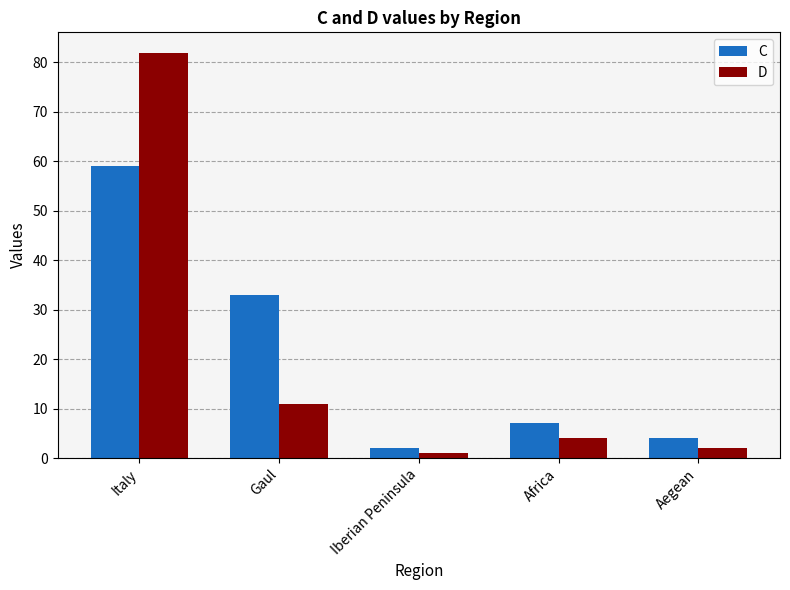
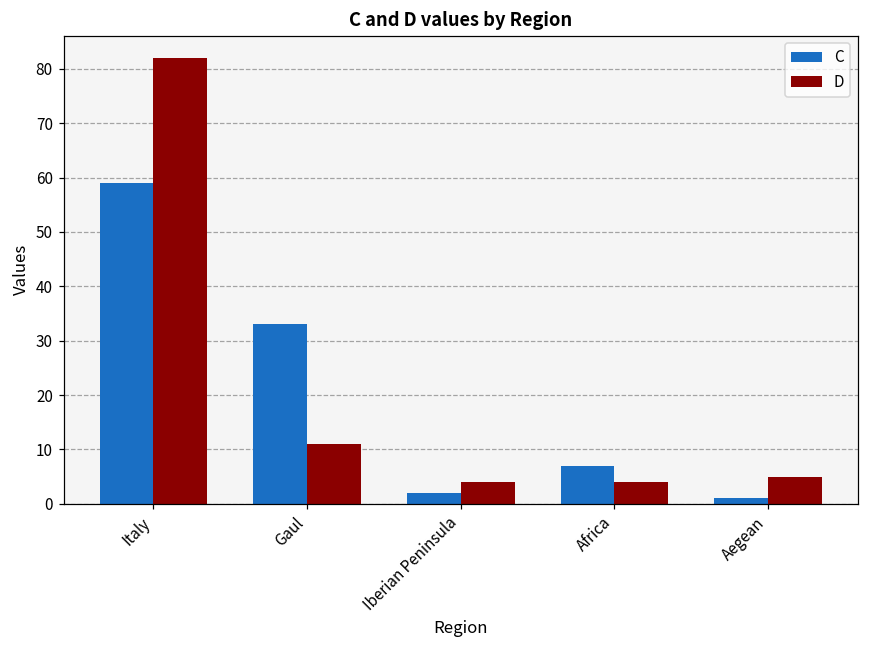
D, Iberian Peninsula: 1 -> 4
C, Aegean: 4 -> 1
D, Aegean: 2 -> 5
